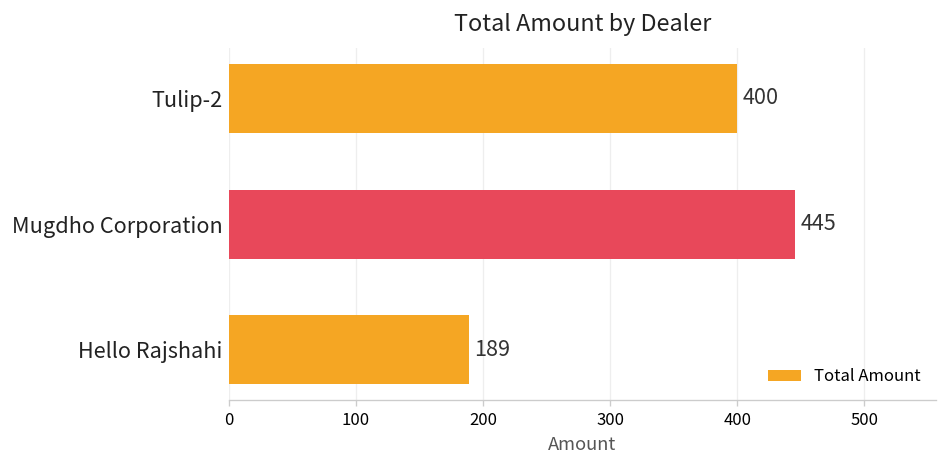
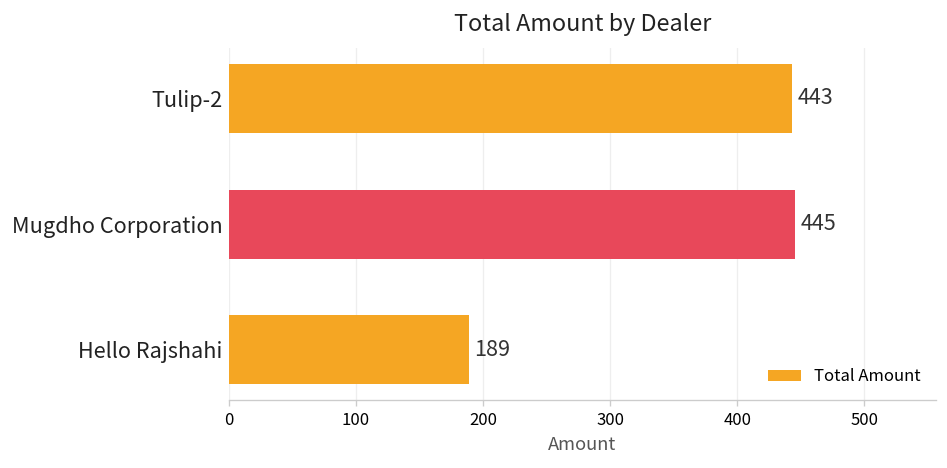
Tulip-2: 400 -> 443
